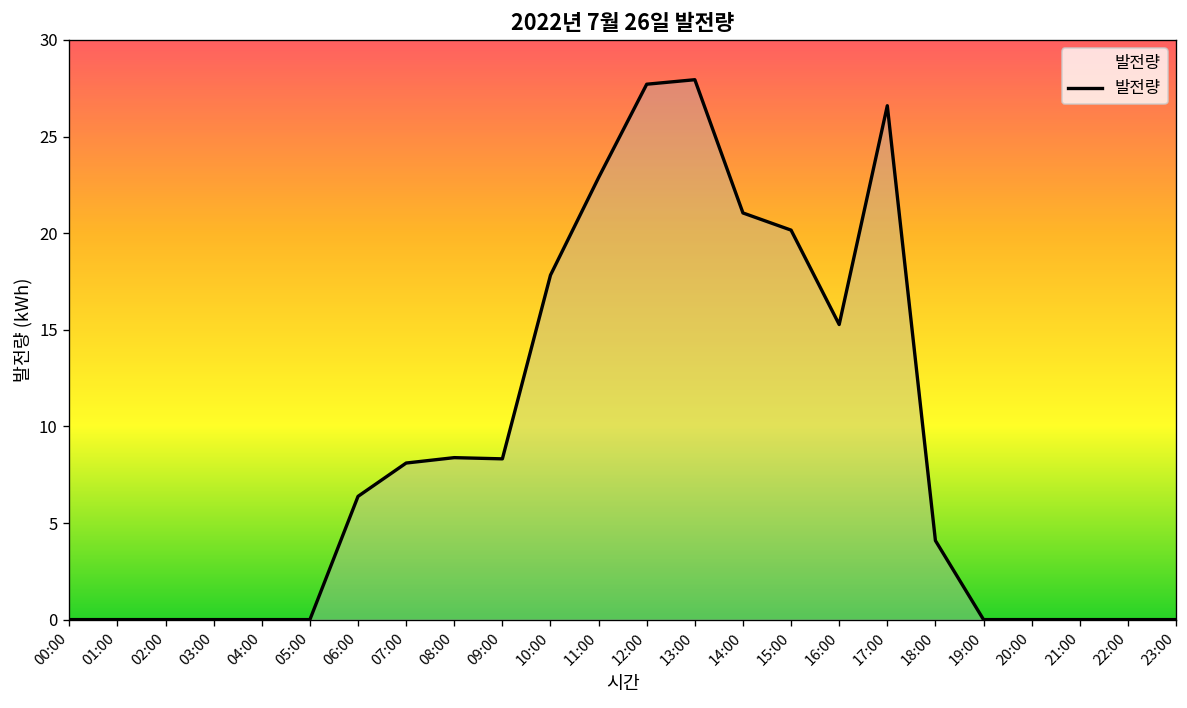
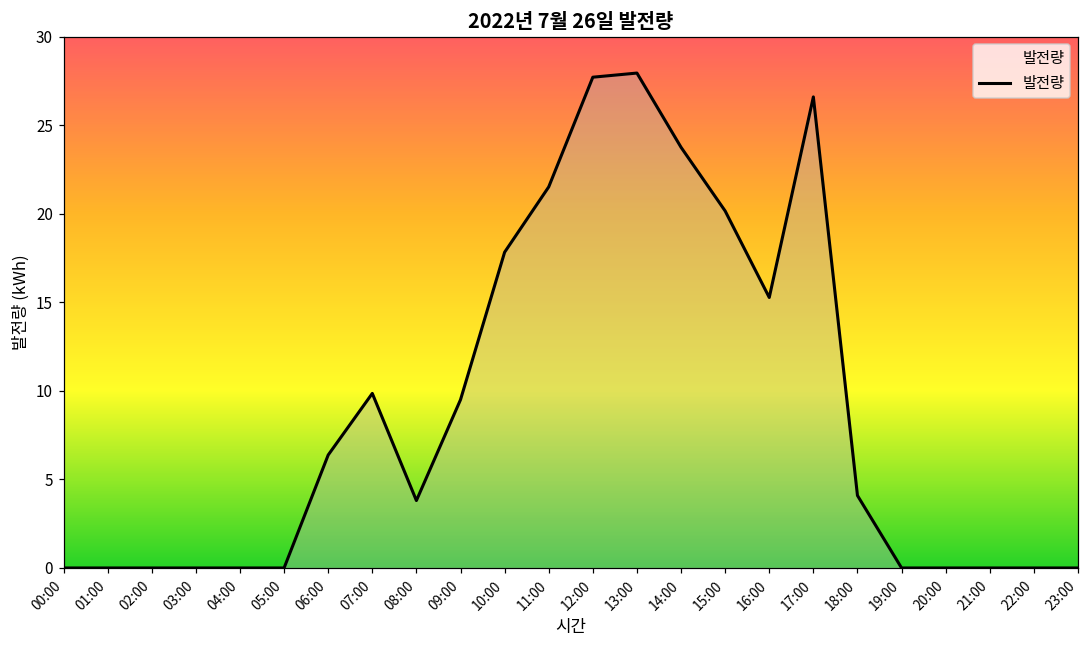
07:00: 8.1 -> 9.9
08:00: 8.4 -> 3.8
09:00: 8.3 -> 9.5
11:00: 22.9 -> 21.5
14:00: 21.0 -> 23.8
